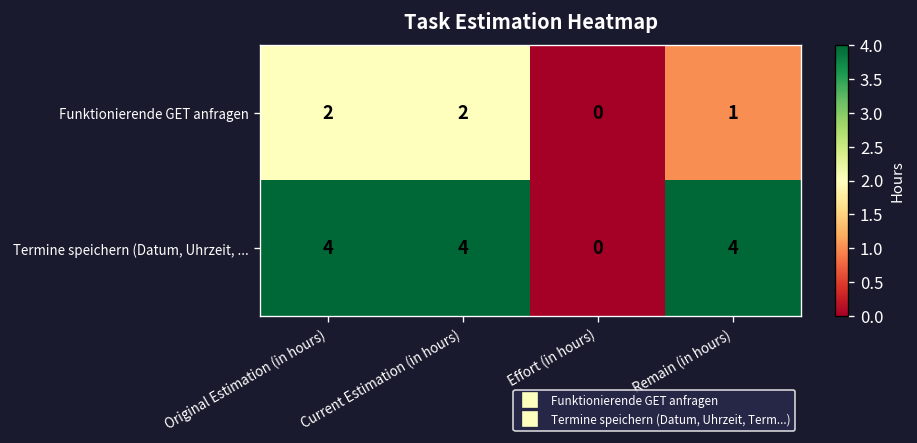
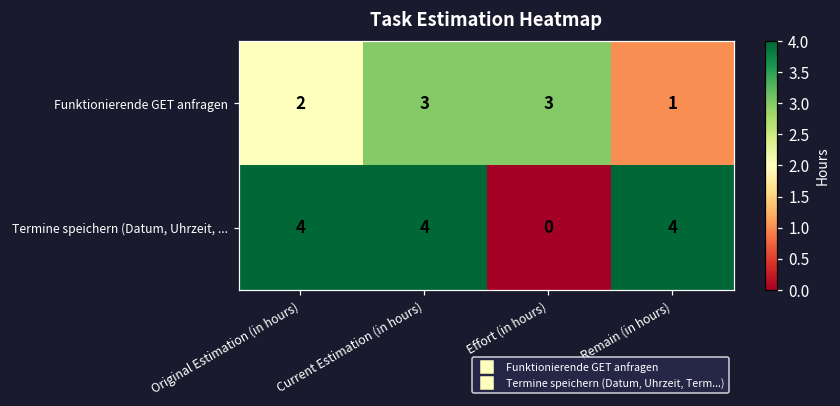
Funktionierende GET anfragen, Current Estimation (in hours): 2 -> 3
Funktionierende GET anfragen, Effort (in hours): 0 -> 3
